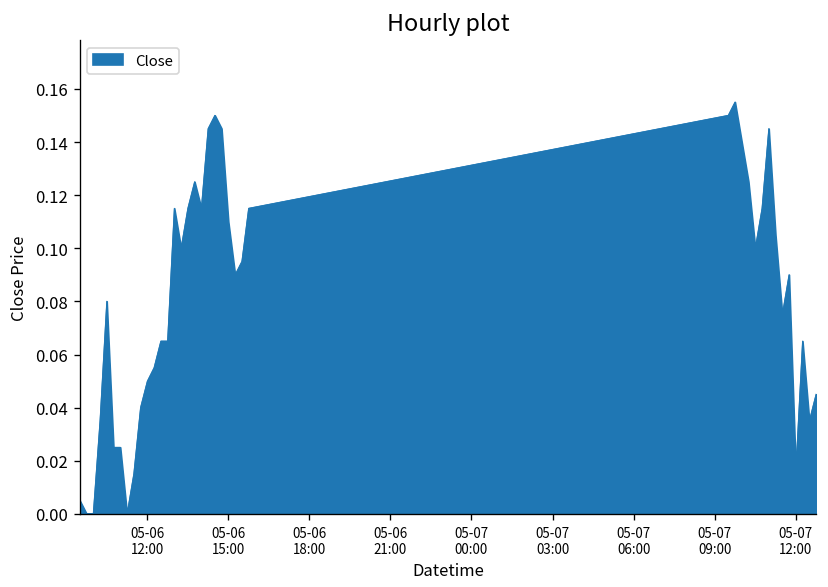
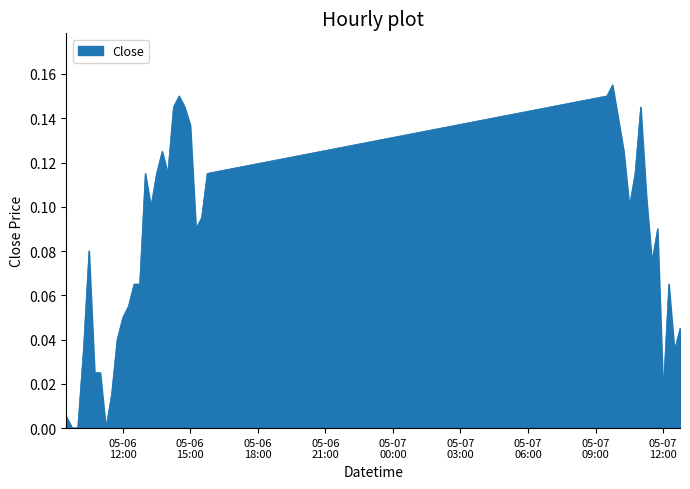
05-06 15:00: 0.110 -> 0.137
